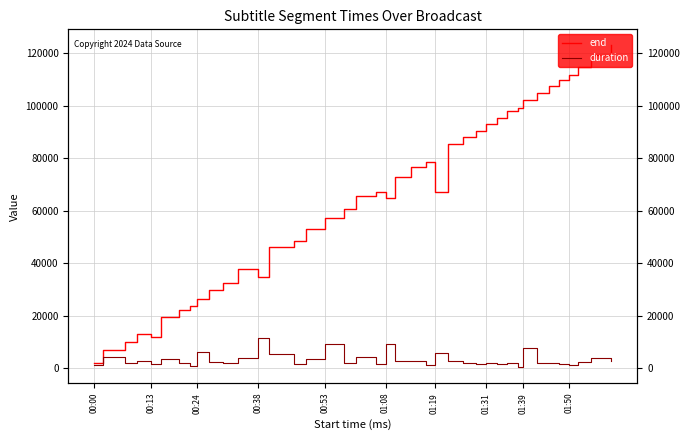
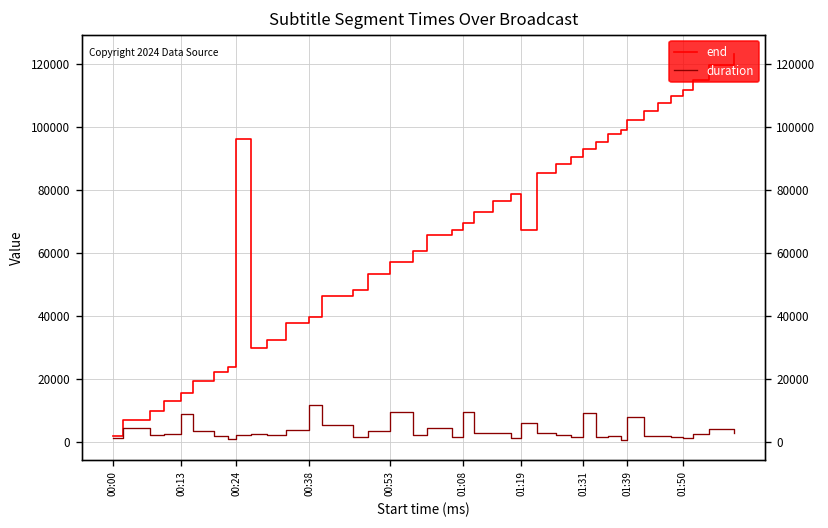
end, 00:13: 12000 -> 15000
duration, 00:13: 2000 -> 9000
end, 00:24: 26000 -> 96000
duration, 00:24: 6000 -> 2000
end, 00:38: 35000 -> 40000
end, 01:08: 65000 -> 69000
duration, 01:31: 2000 -> 9000
